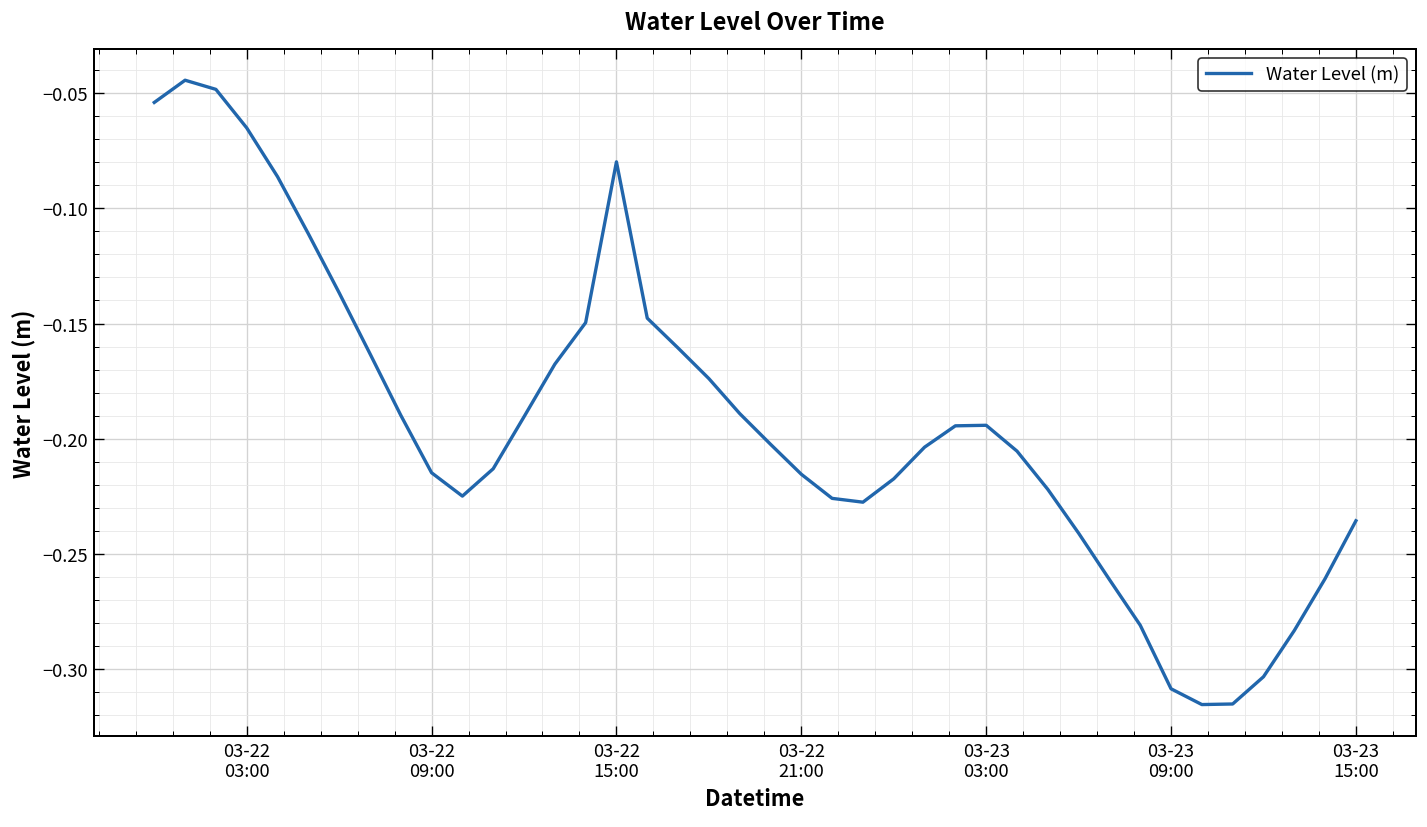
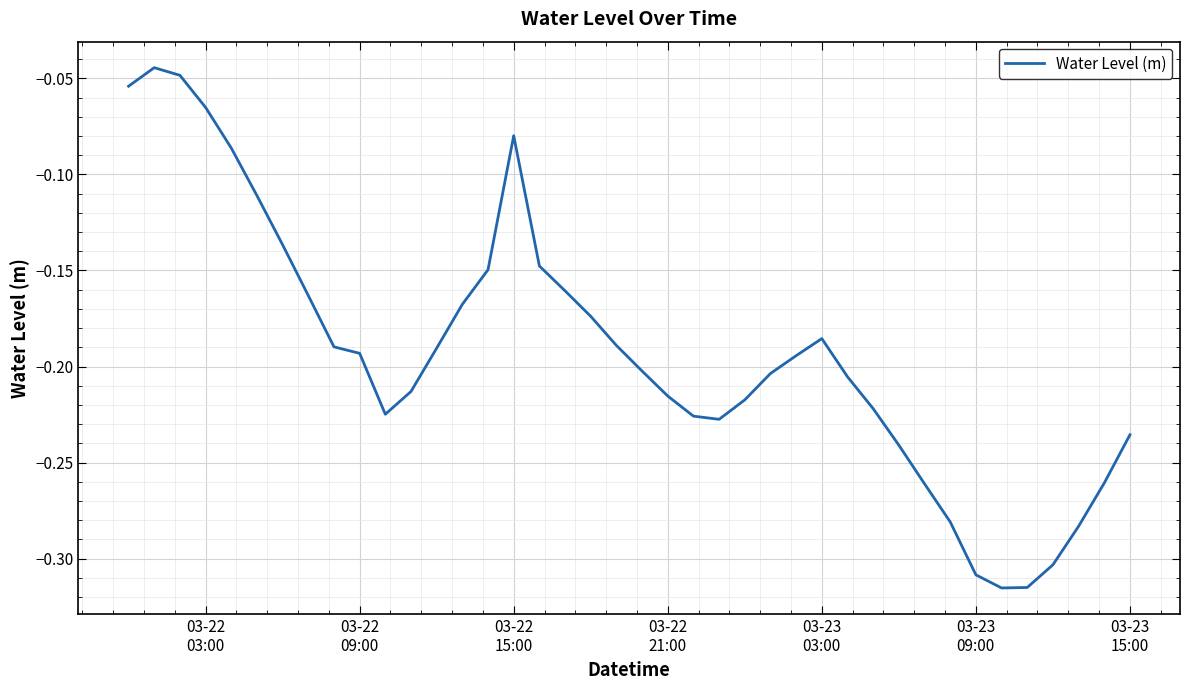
03-22 09:00: -0.215 -> -0.193
03-23 03:00: -0.194 -> -0.185
